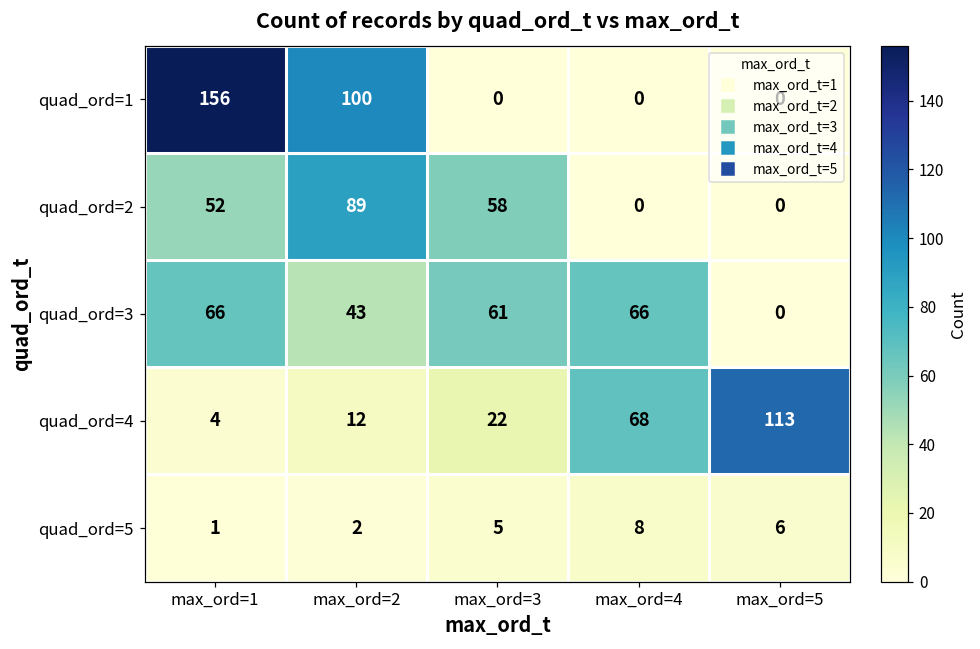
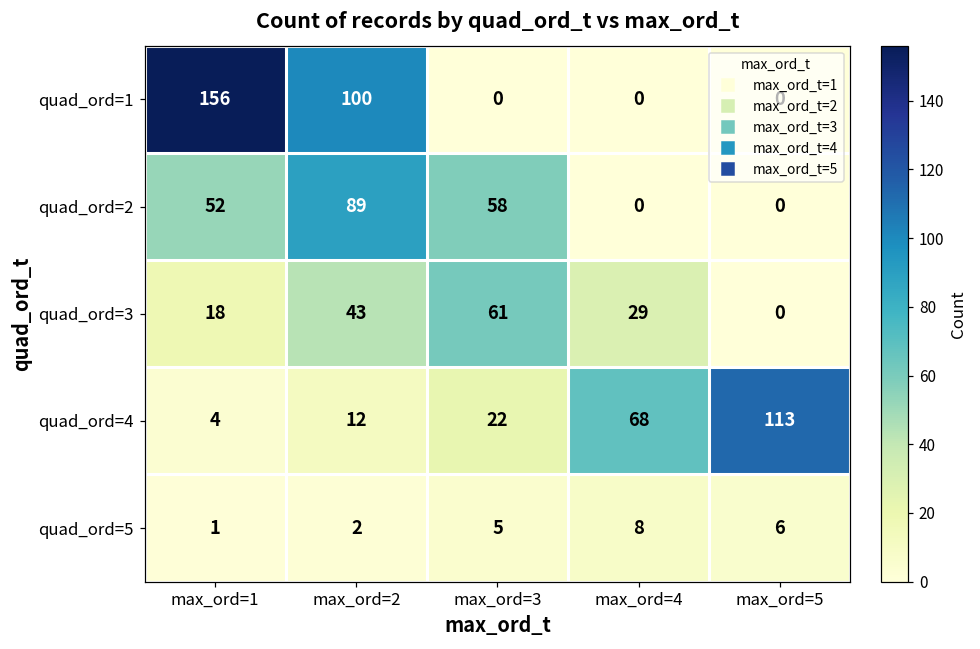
quad_ord=3, max_ord=1: 66 -> 18
quad_ord=3, max_ord=4: 66 -> 29
